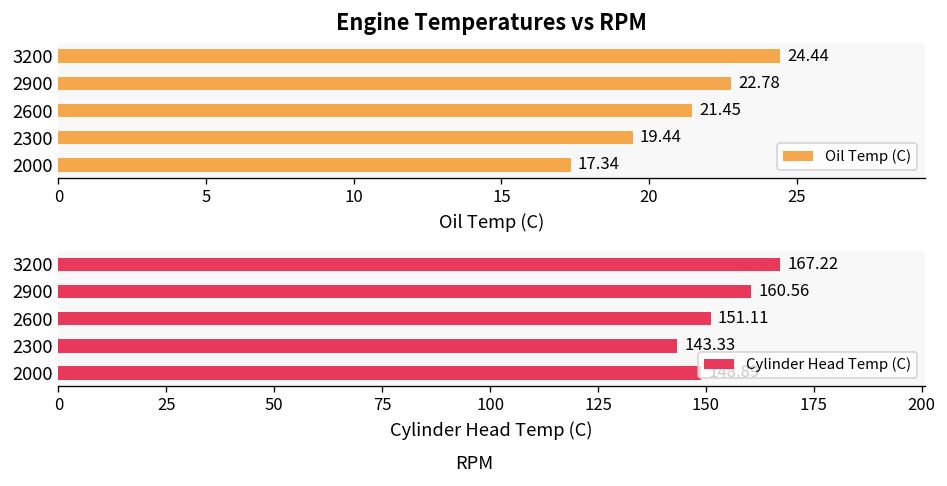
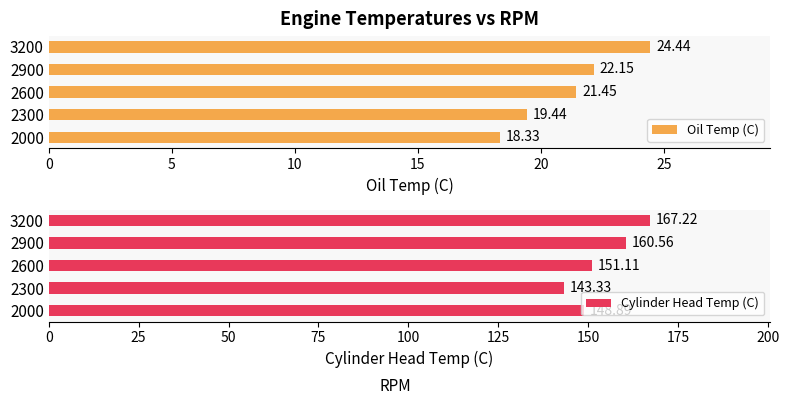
Engine Temperatures vs RPM, 2900: 22.78 -> 22.15
Engine Temperatures vs RPM, 2000: 17.34 -> 18.33
